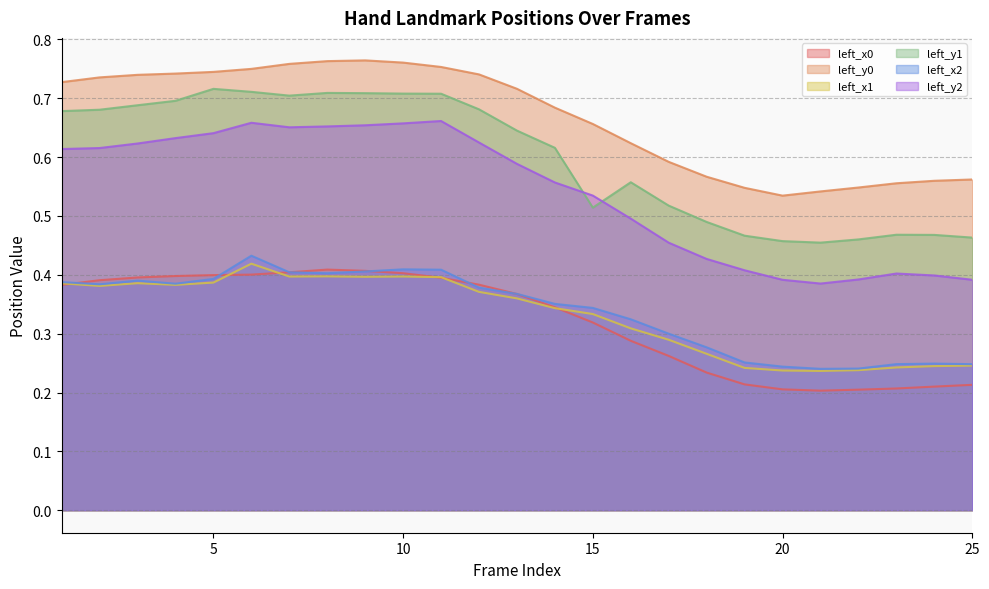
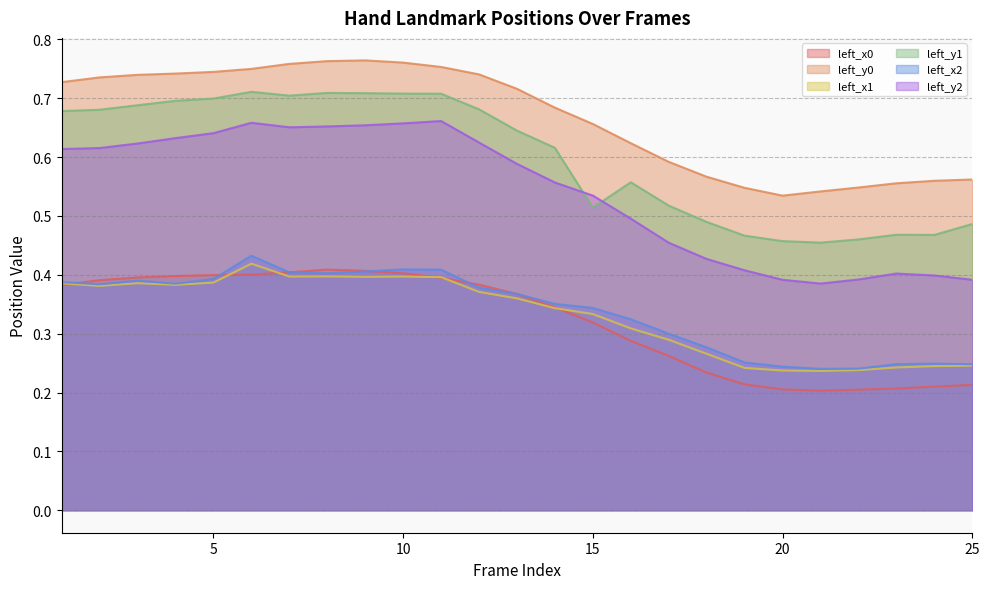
left_y1, 5: 0.72 -> 0.70
left_y1, 25: 0.46 -> 0.49
